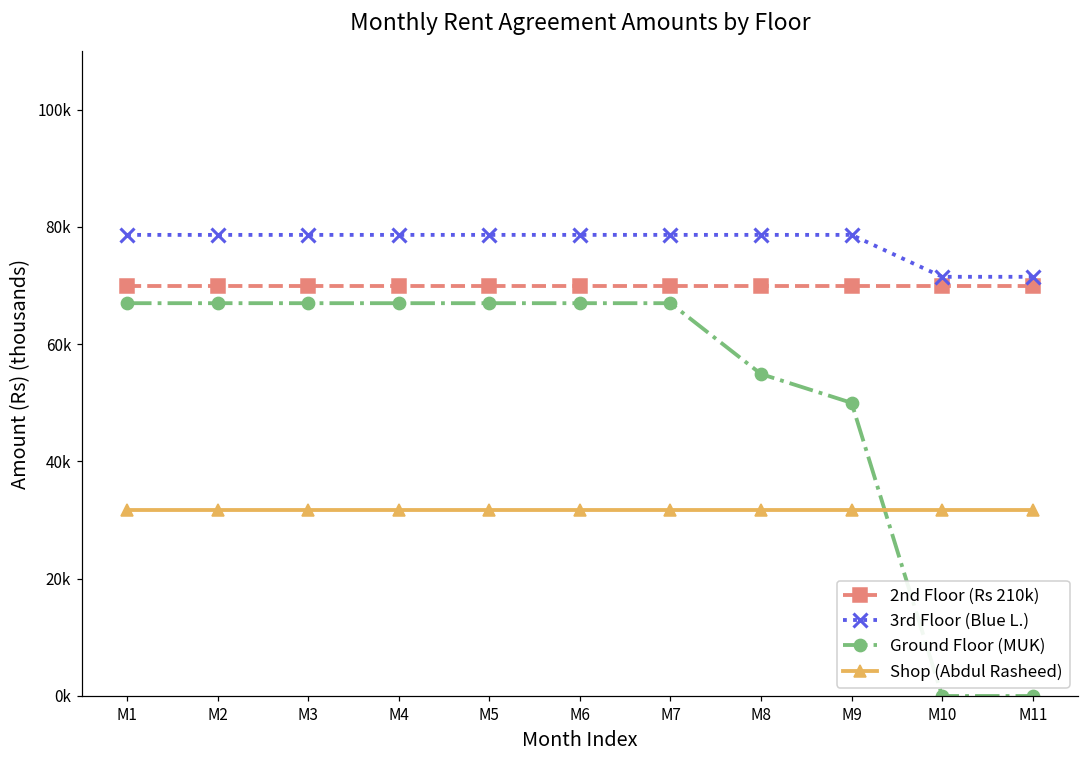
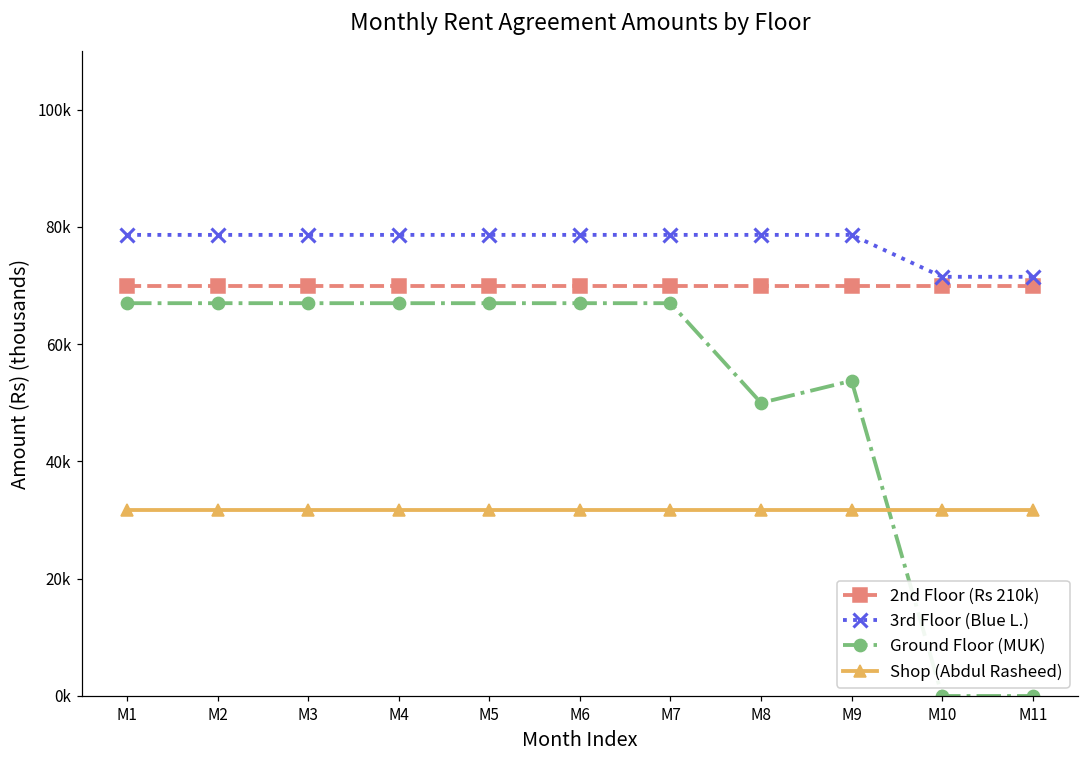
Ground Floor (MUK), M8: 55000 -> 50000
Ground Floor (MUK), M9: 50000 -> 54000
